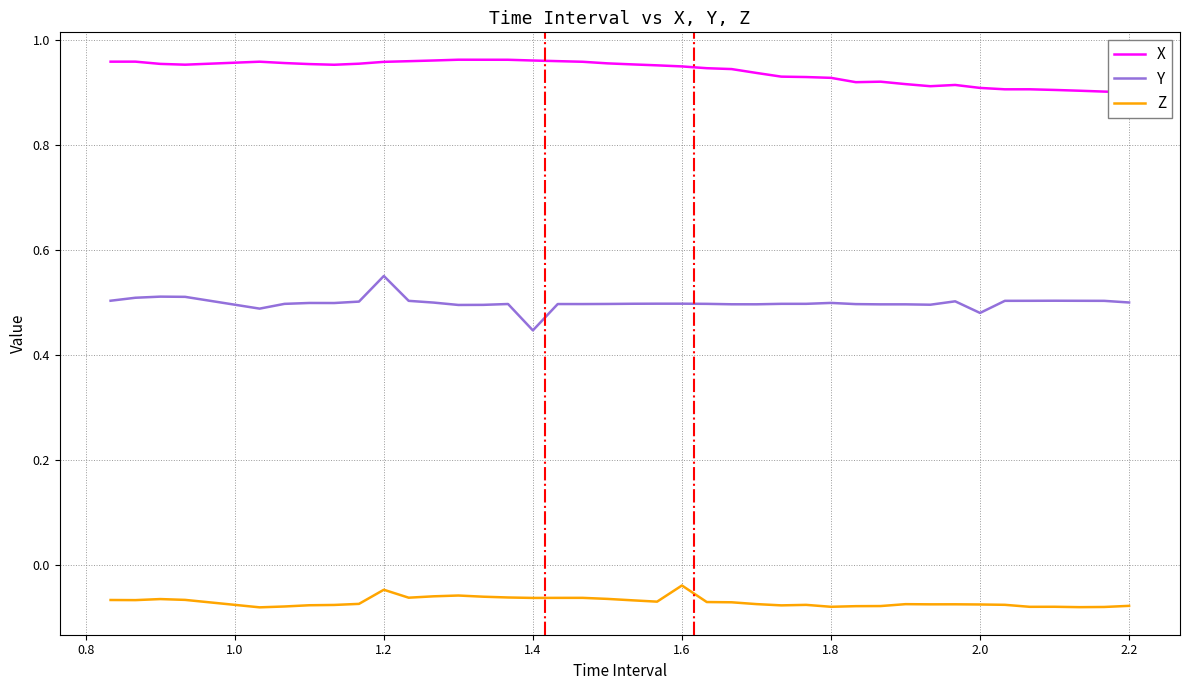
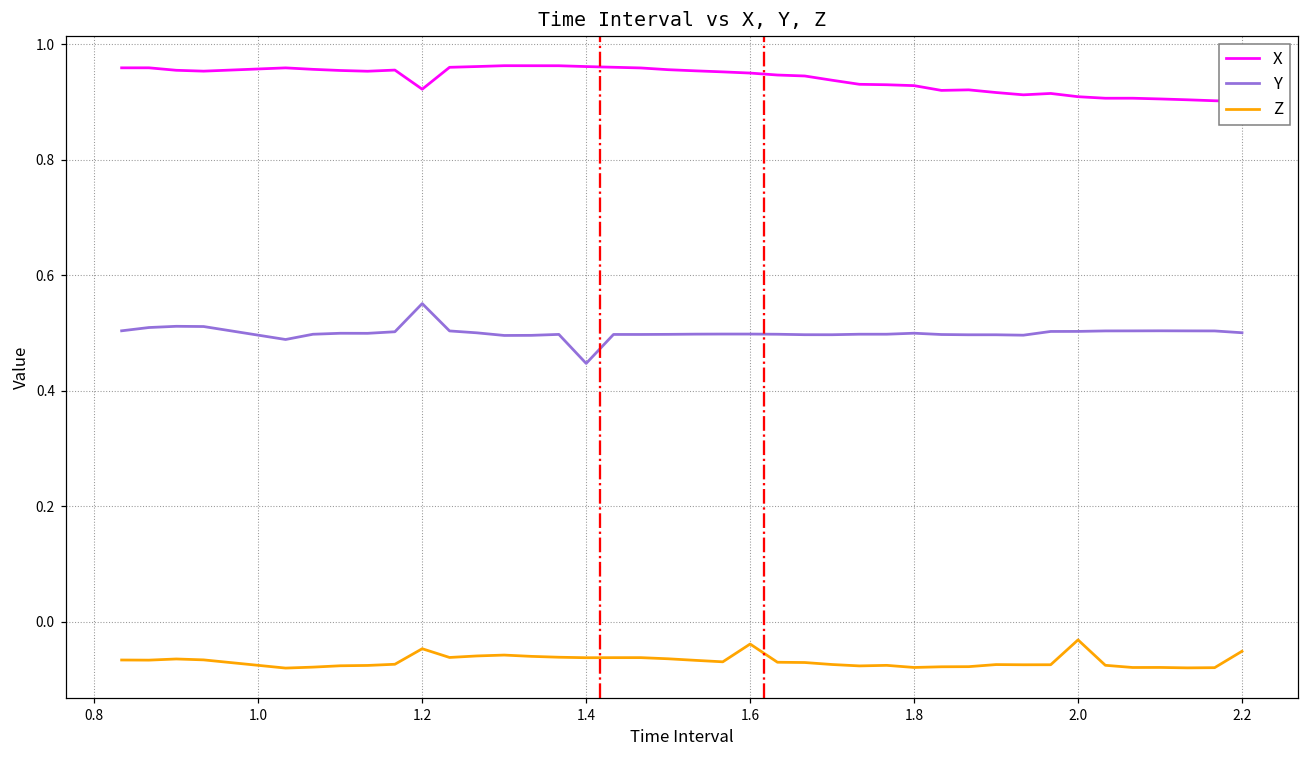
X, 1.2: 0.96 -> 0.92
Y, 2.0: 0.48 -> 0.50
Z, 2.0: -0.07 -> -0.03
Z, 2.2: -0.08 -> -0.05
